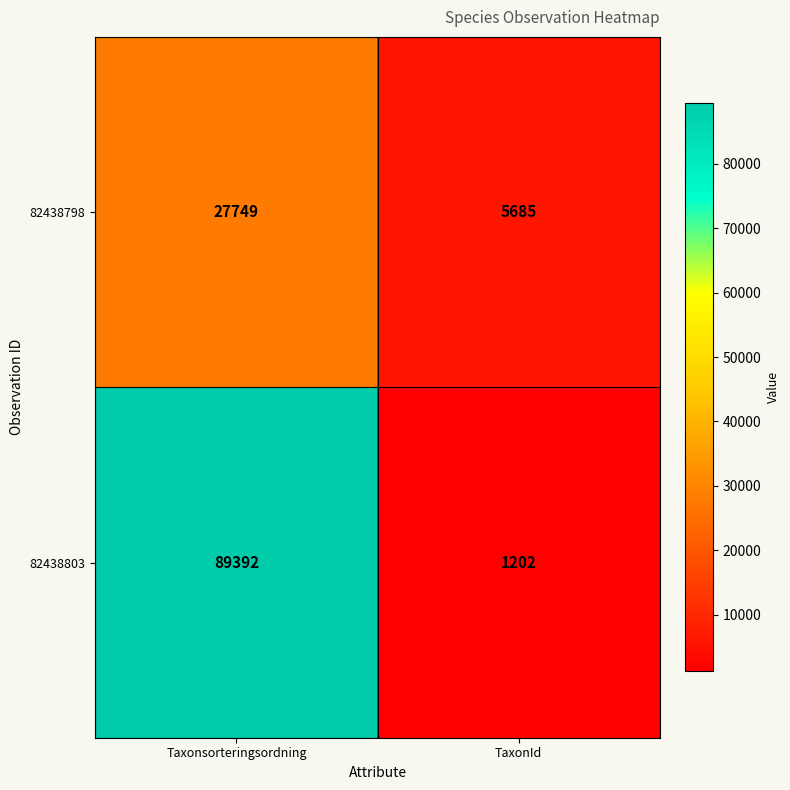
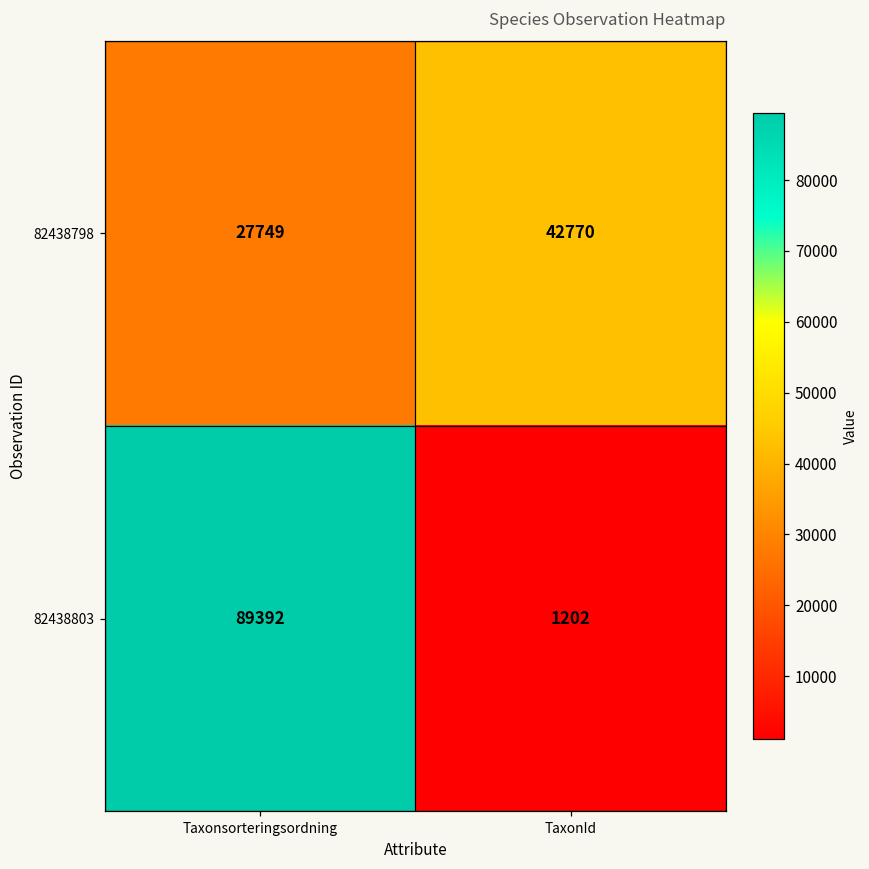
82438798, TaxonId: 5685 -> 42770
